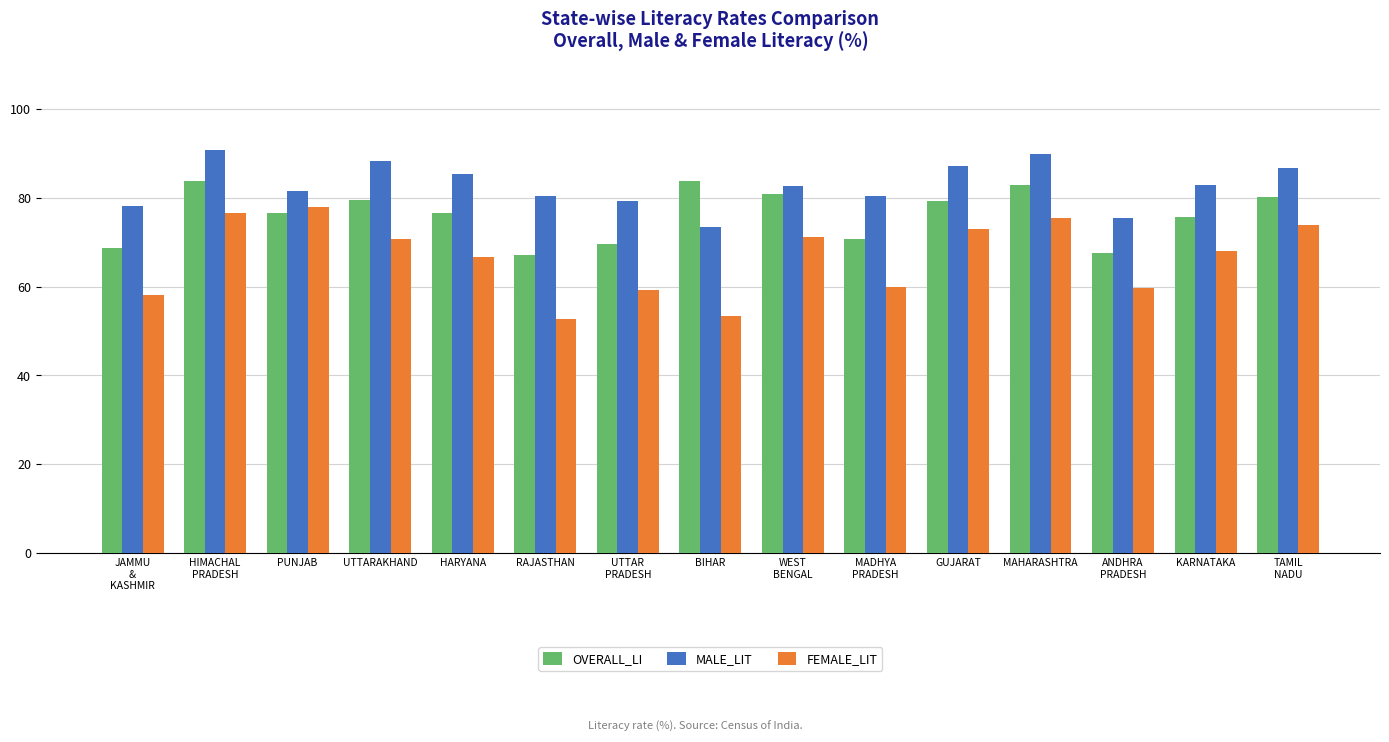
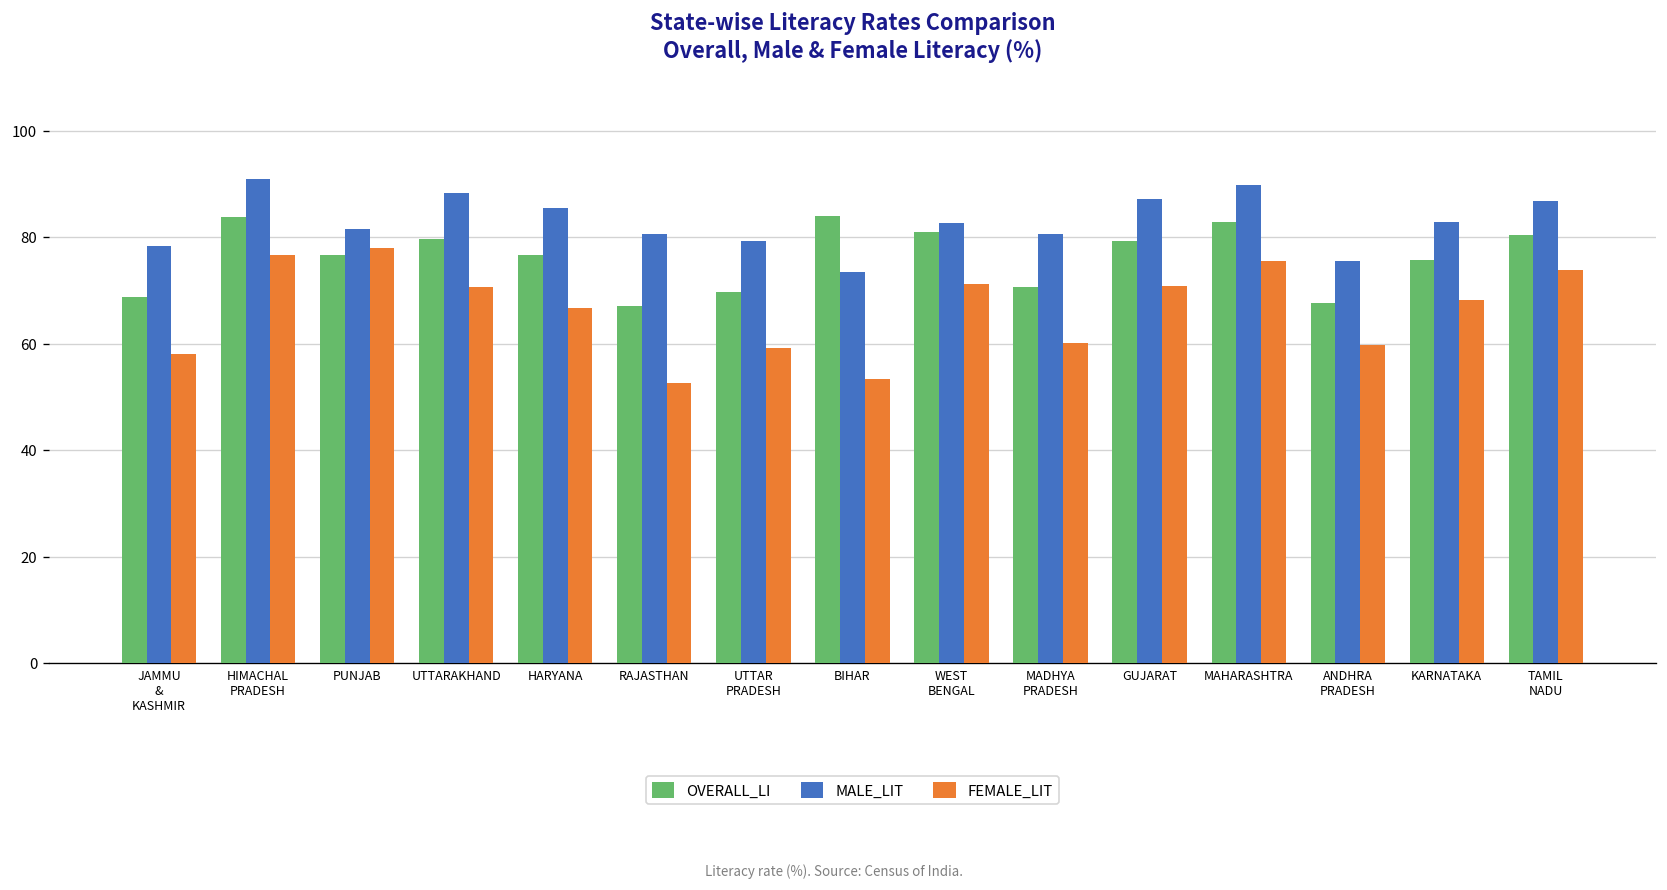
FEMALE_LIT, GUJARAT: 73 -> 71
